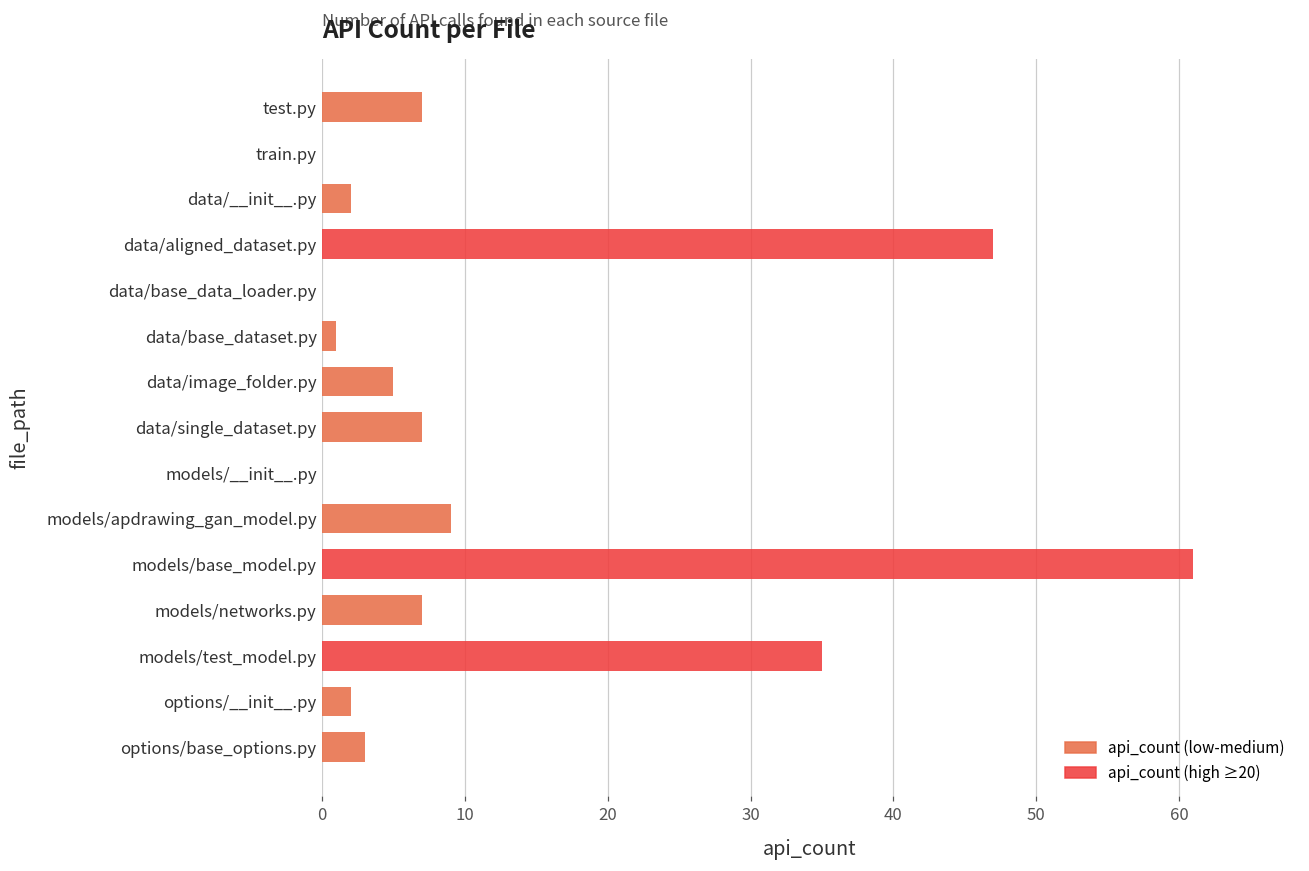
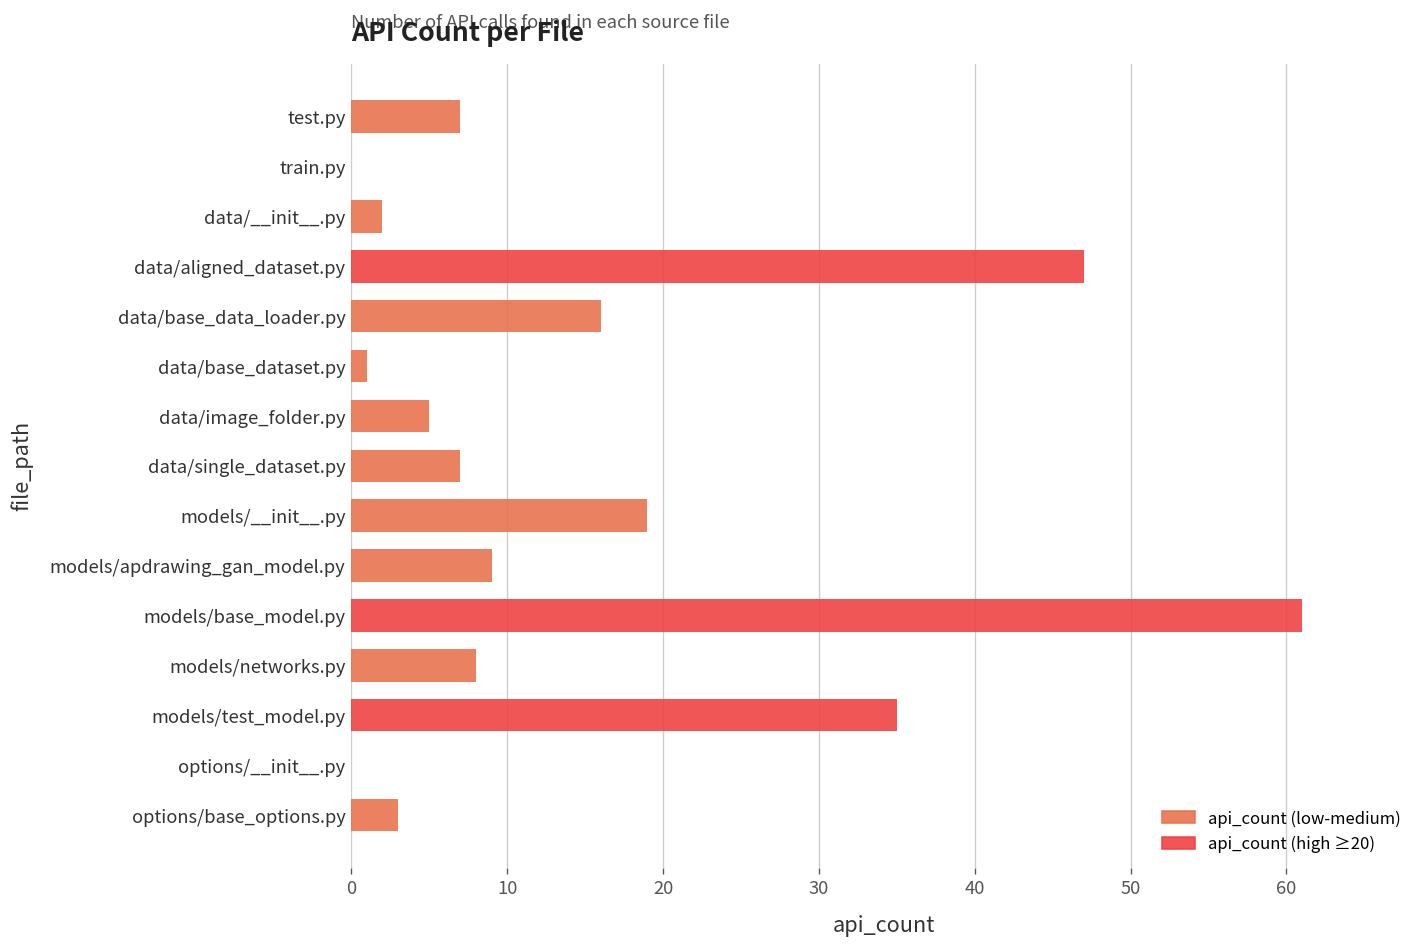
data/base_data_loader.py: 0 -> 16
models/__init__.py: 0 -> 19
models/networks.py: 7 -> 8
options/__init__.py: 2 -> 0
